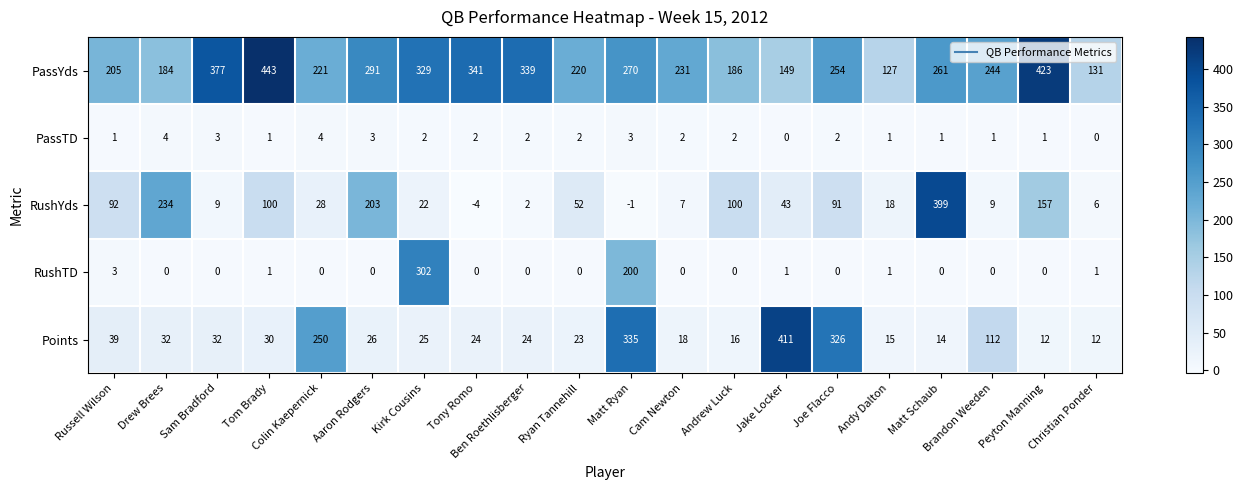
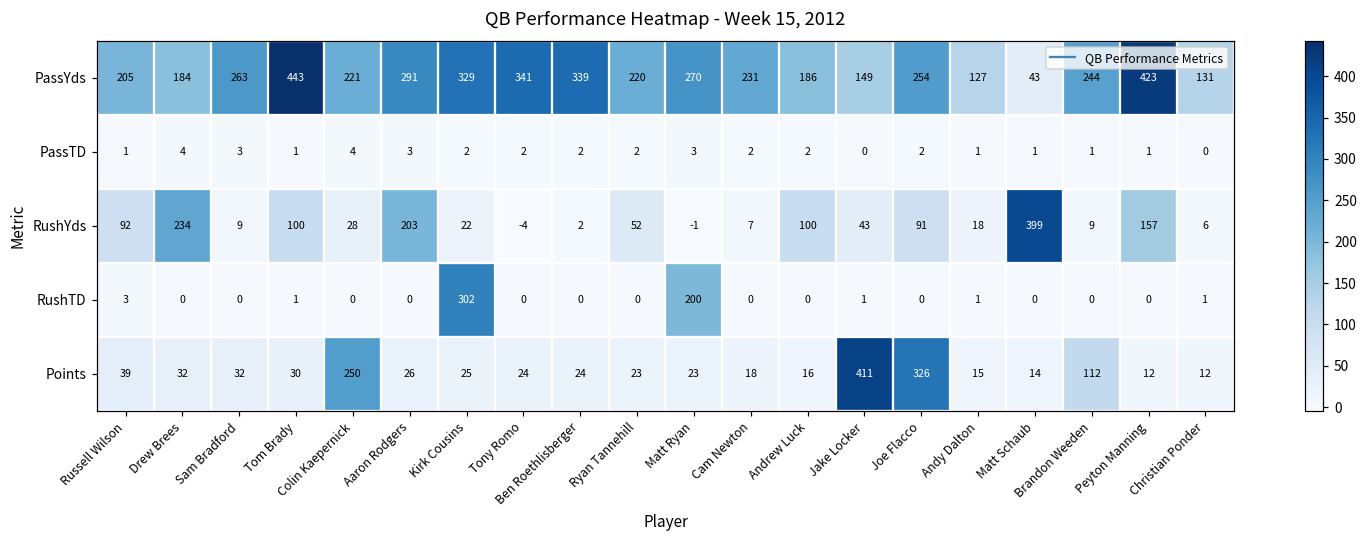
PassYds, Sam Bradford: 377 -> 263
PassYds, Matt Schaub: 261 -> 43
Points, Matt Ryan: 335 -> 23
